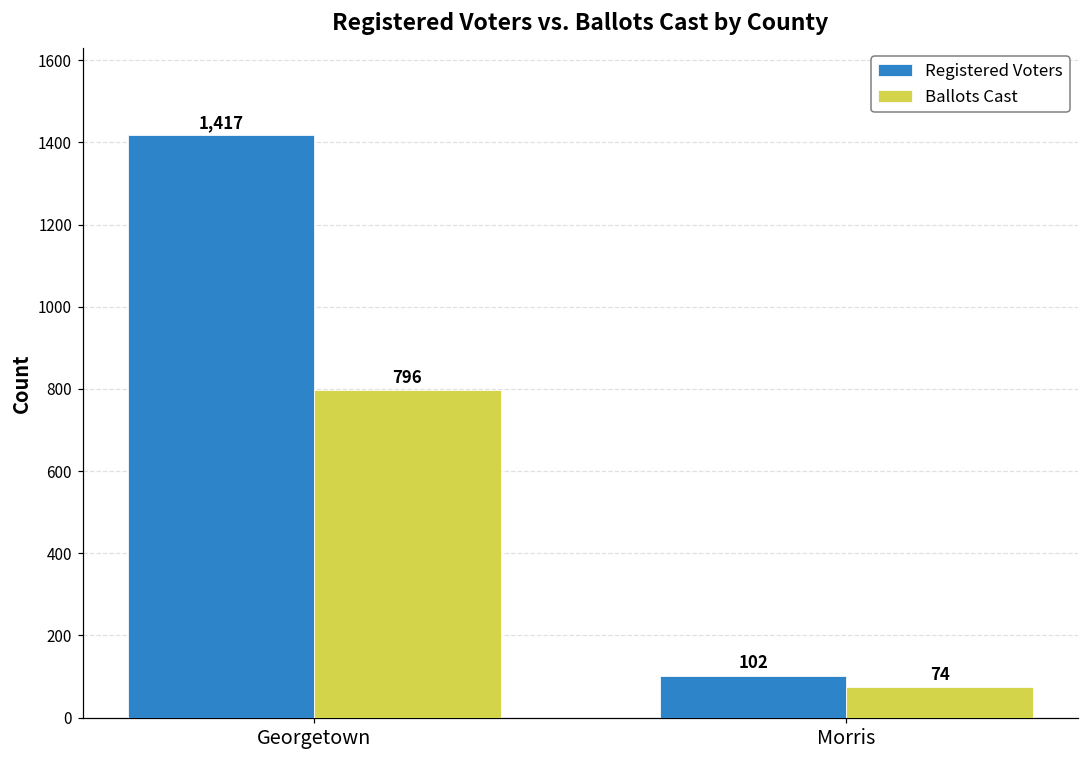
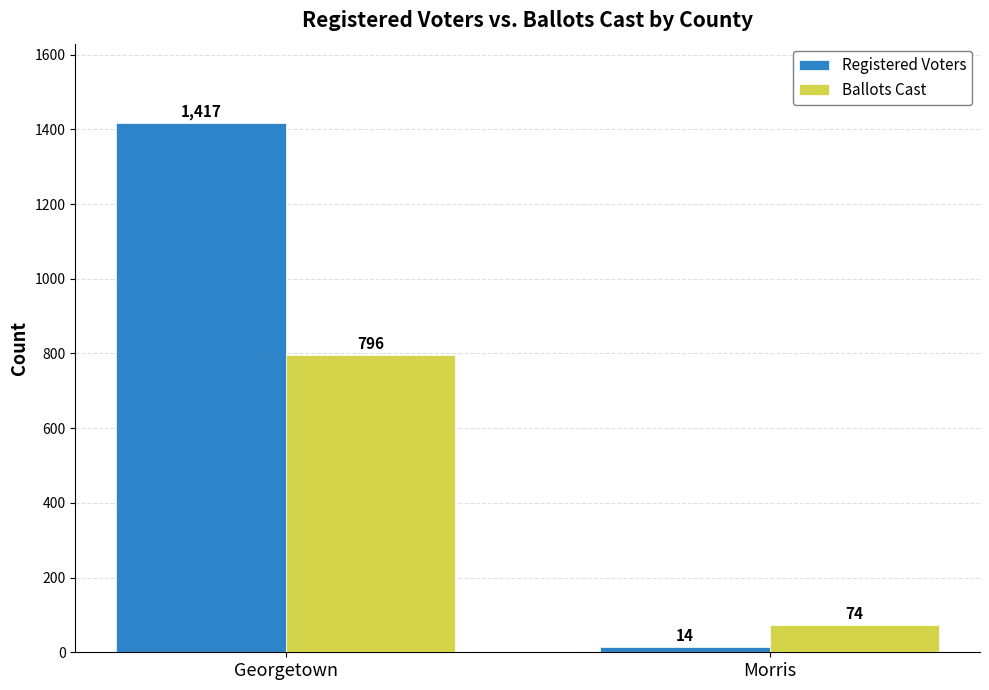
Registered Voters, Morris: 102 -> 14
